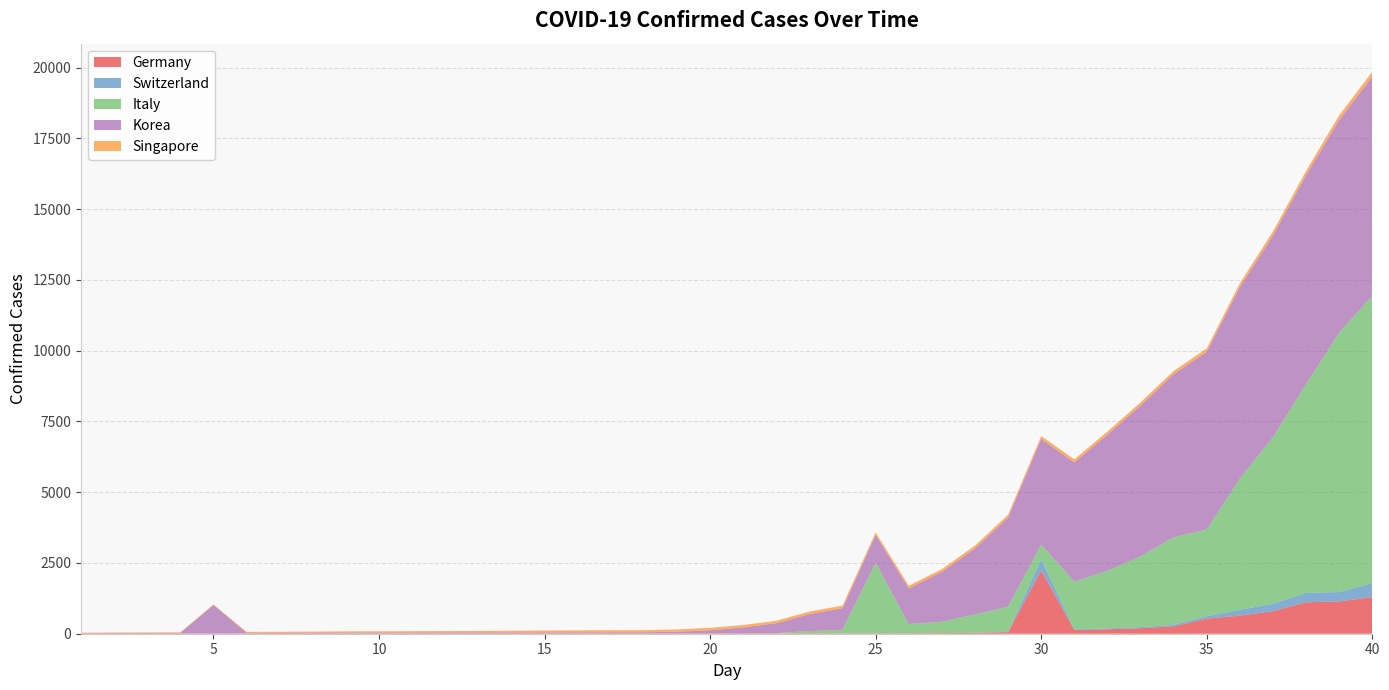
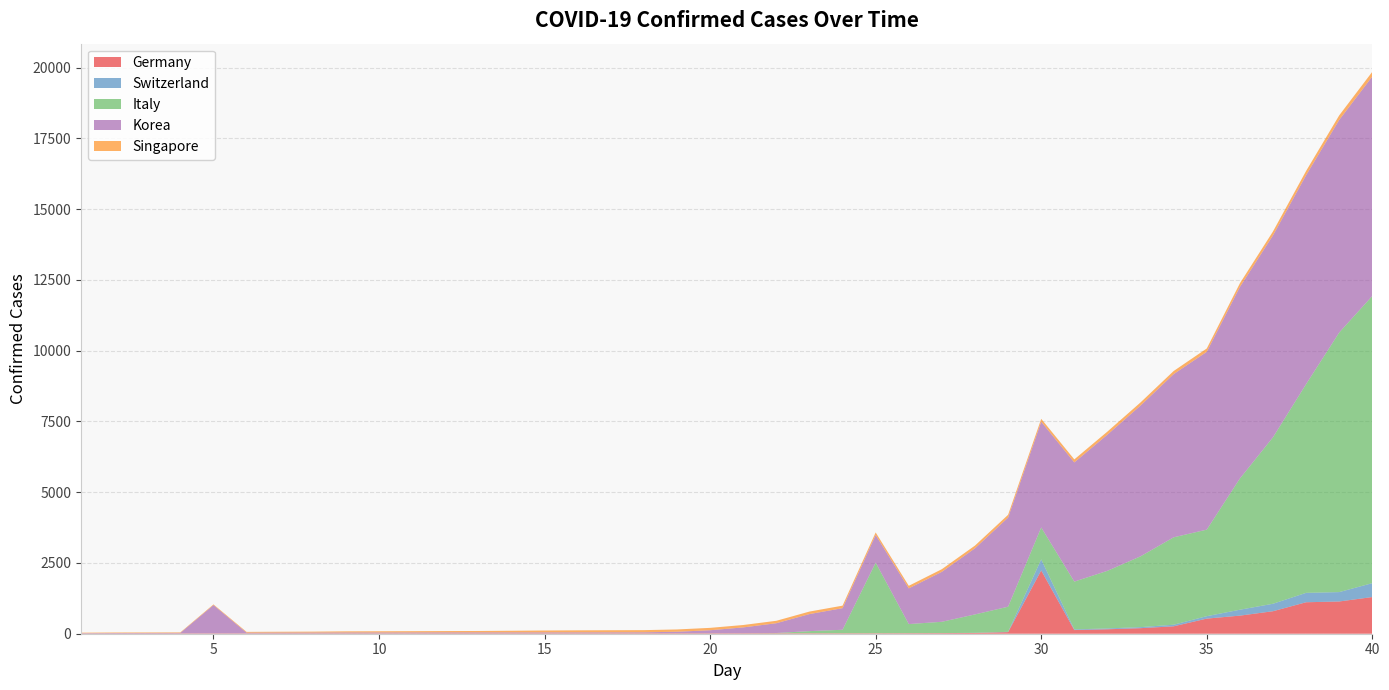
Italy, 30: 500 -> 1100
